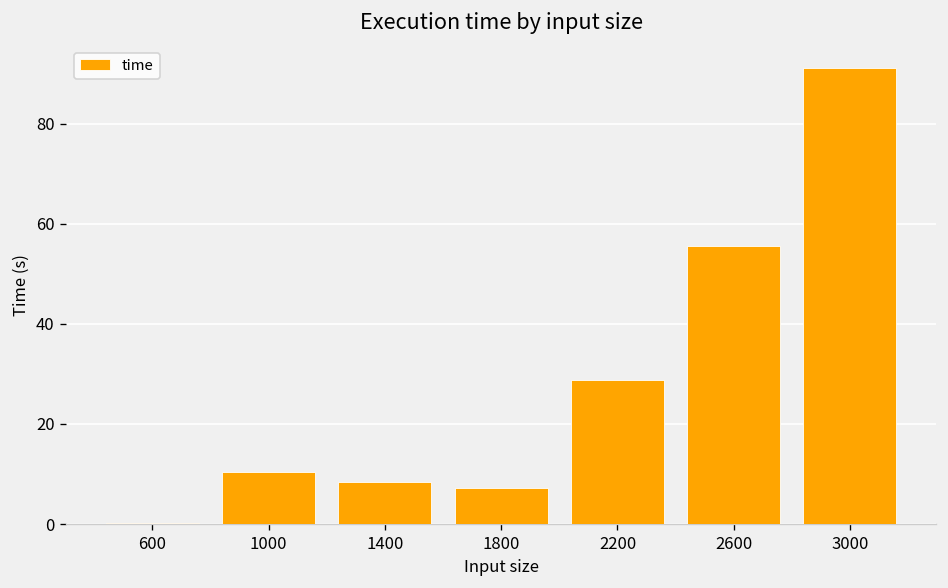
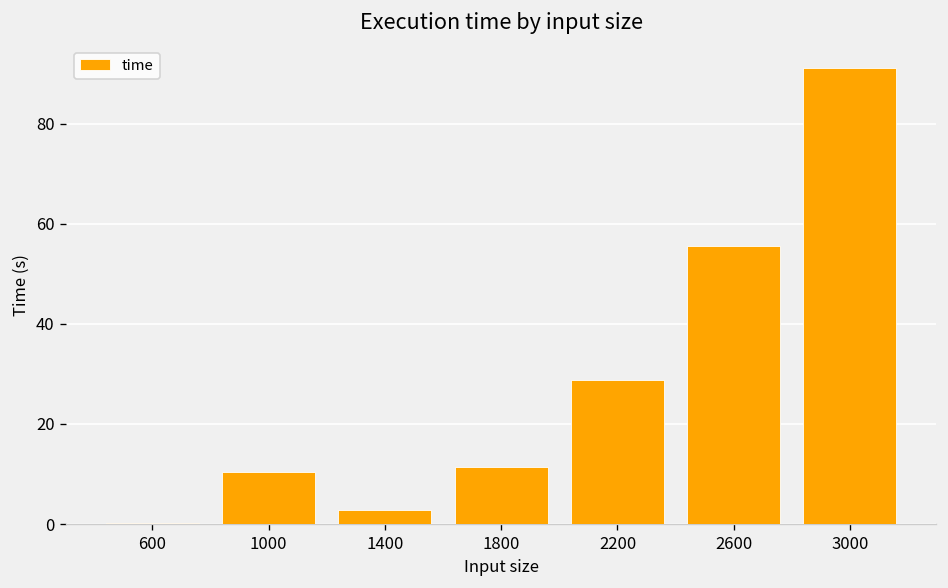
1400: 8 -> 3
1800: 7 -> 11
